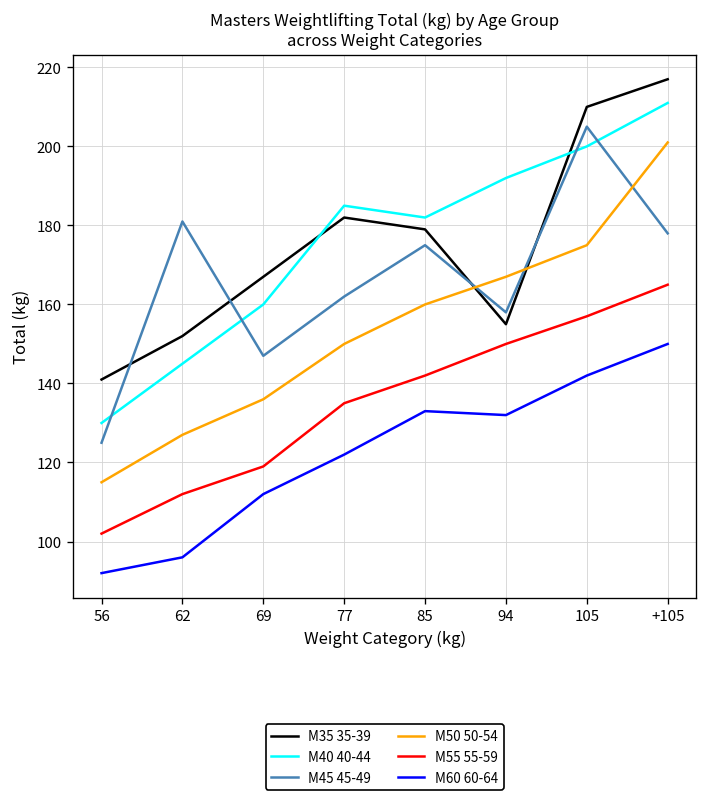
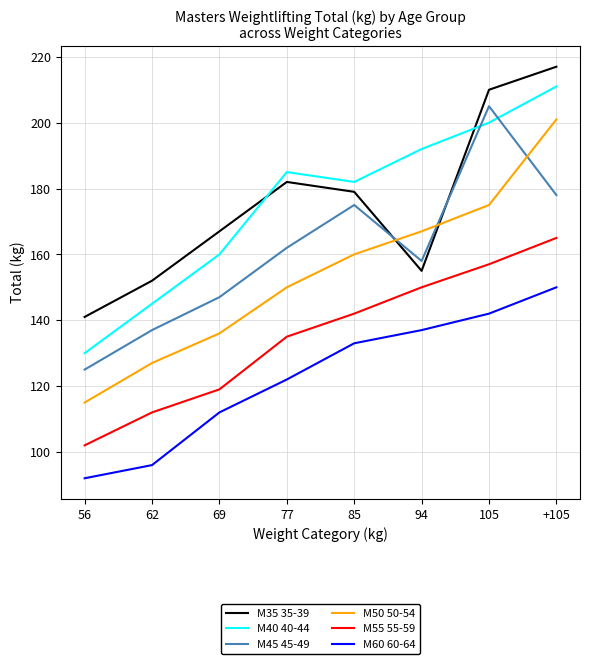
M45 45-49, 62: 181 -> 137
M60 60-64, 94: 132 -> 137
